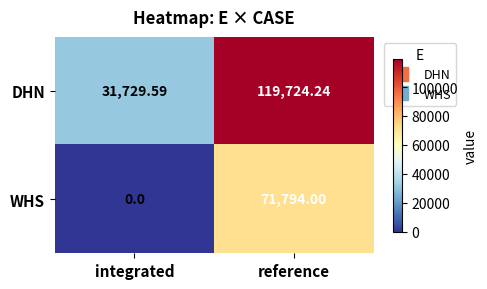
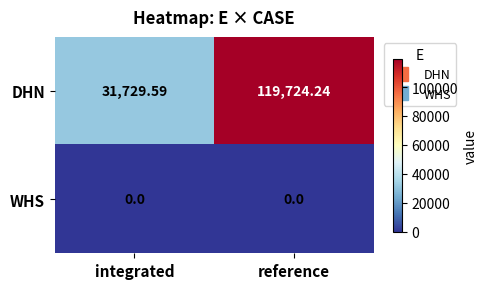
WHS, reference: 71,794.00 -> 0.0
